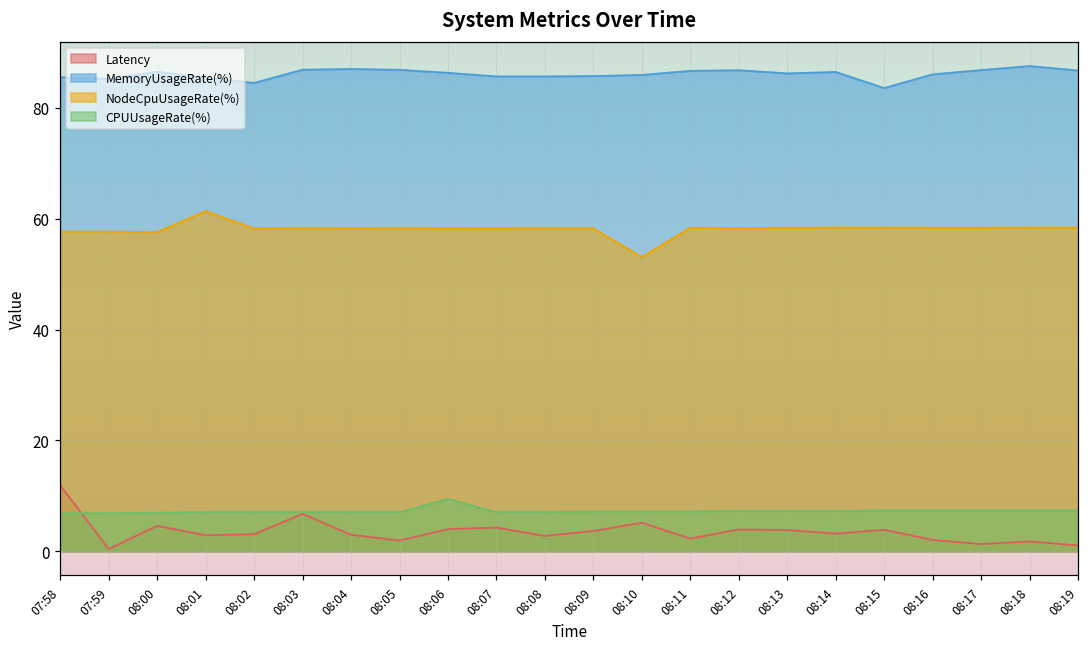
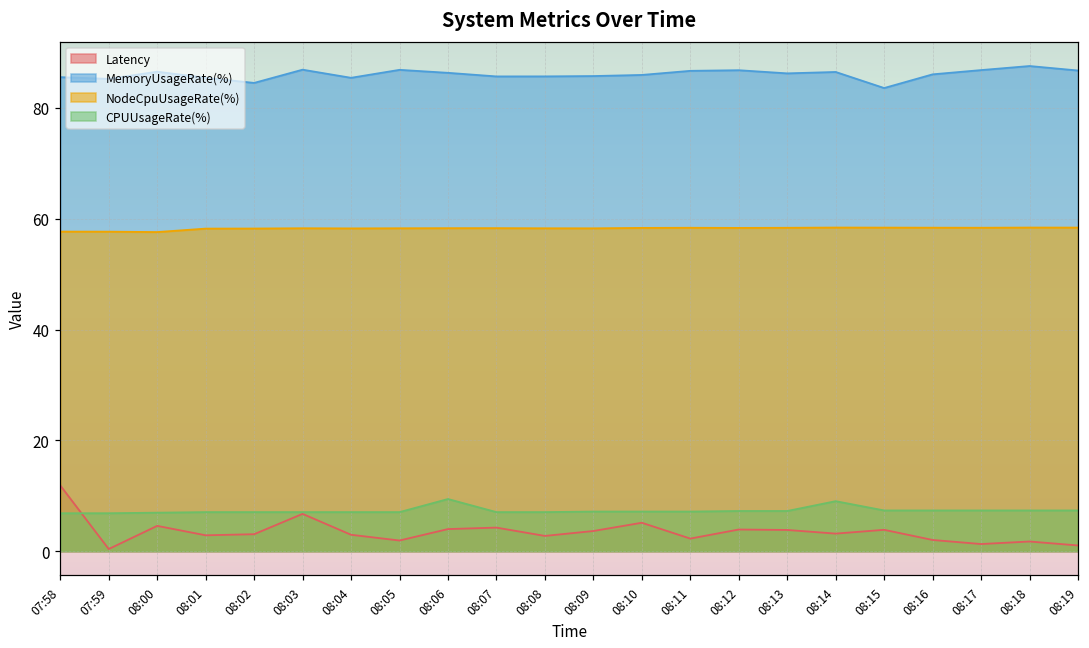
NodeCpuUsageRate(%), 08:01: 61 -> 58
MemoryUsageRate(%), 08:04: 87 -> 85
NodeCpuUsageRate(%), 08:10: 53 -> 58
CPUUsageRate(%), 08:14: 7 -> 9
